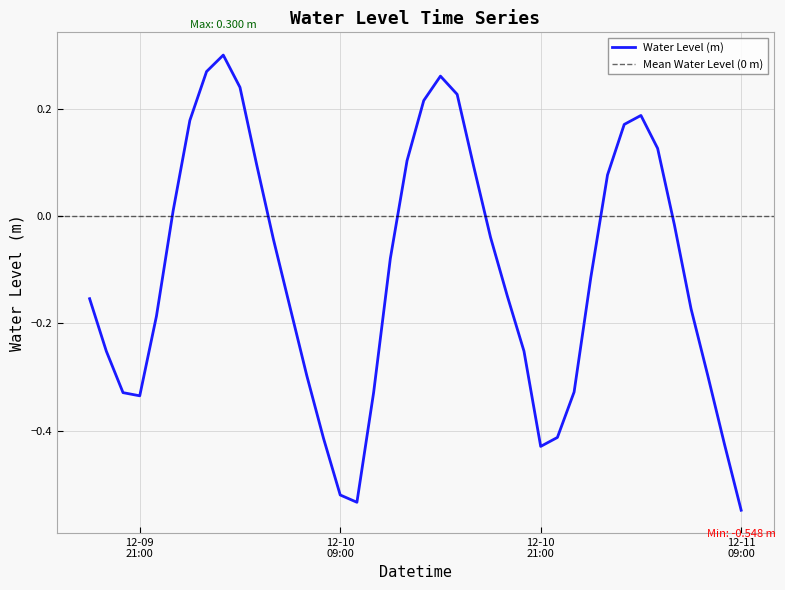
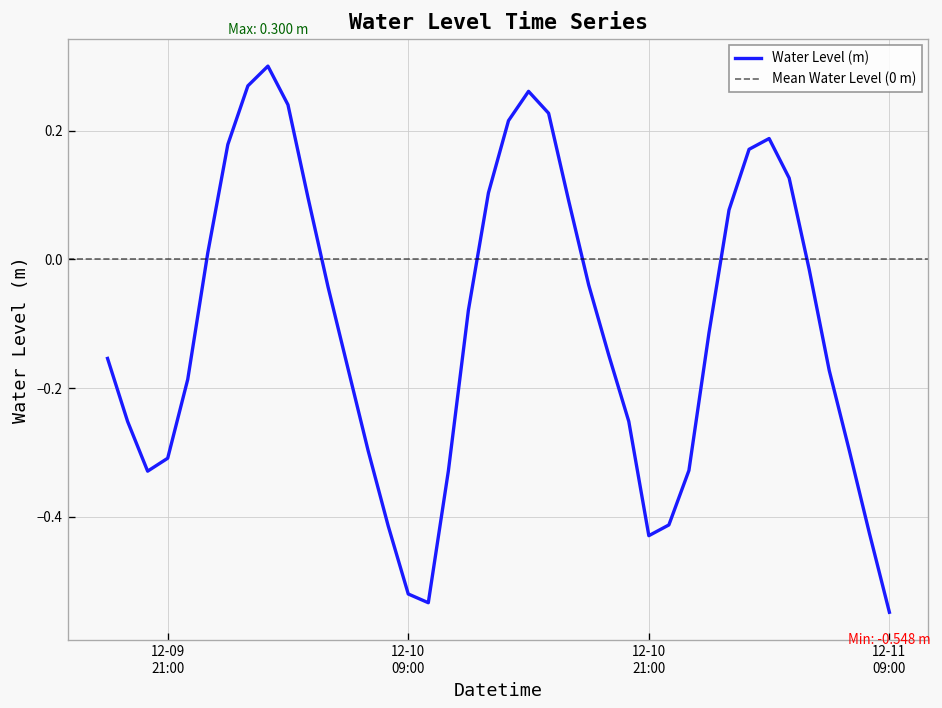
12-09 21:00: -0.33 -> -0.31
